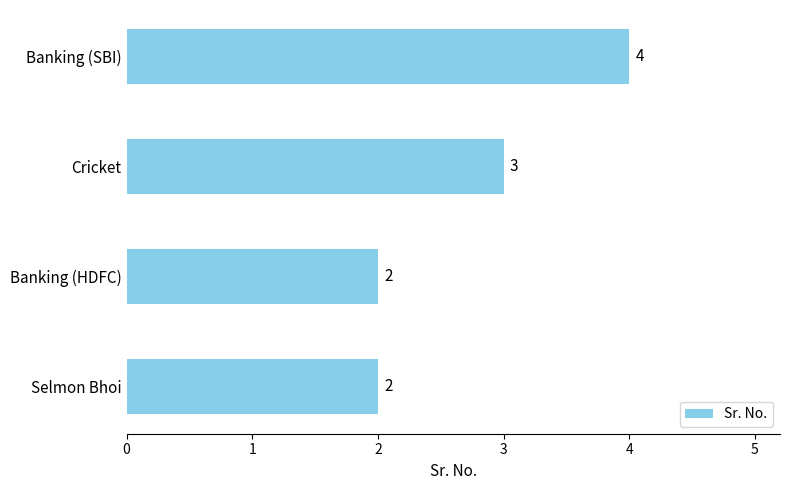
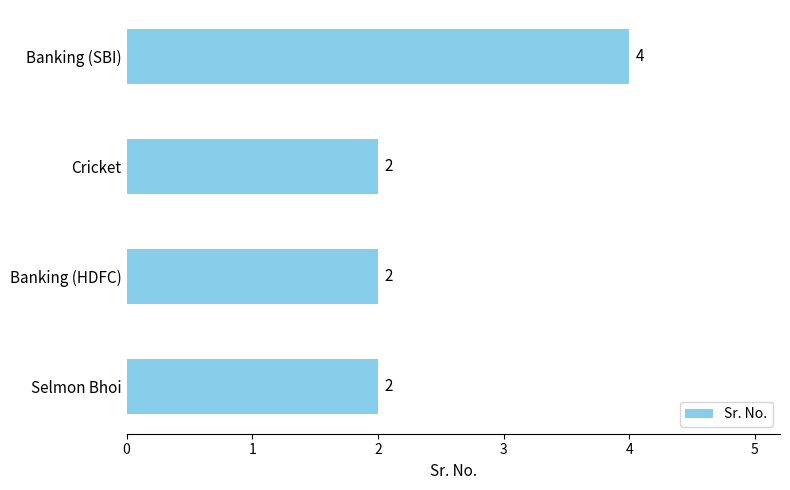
Cricket: 3 -> 2
